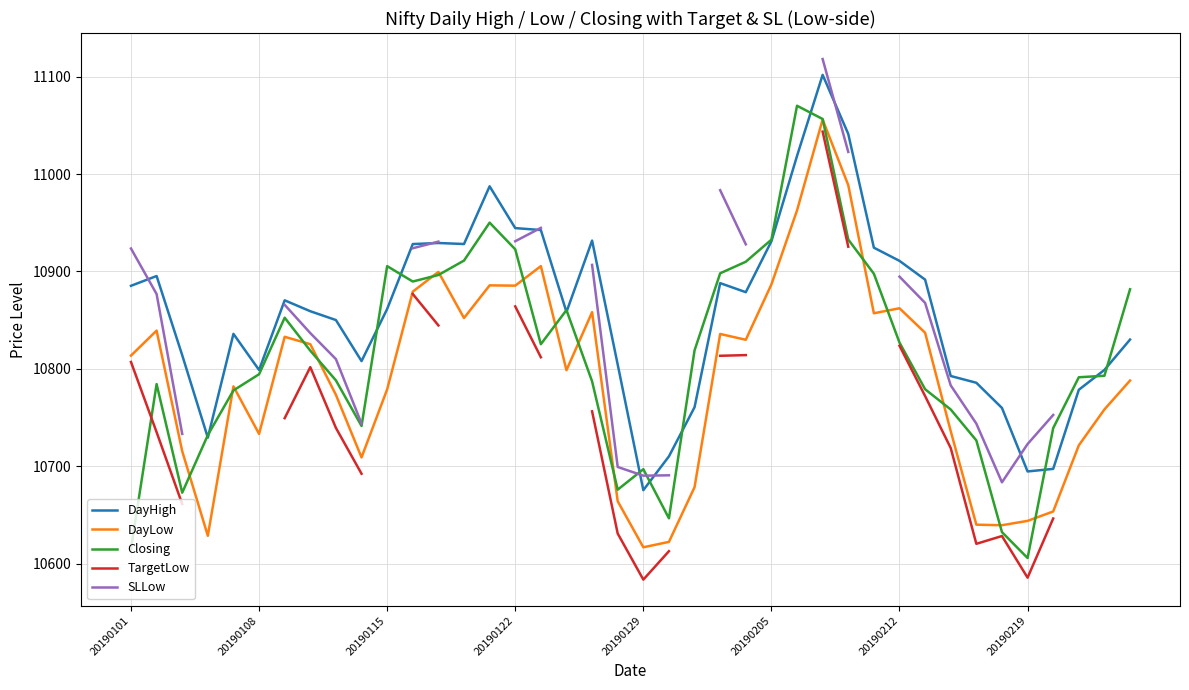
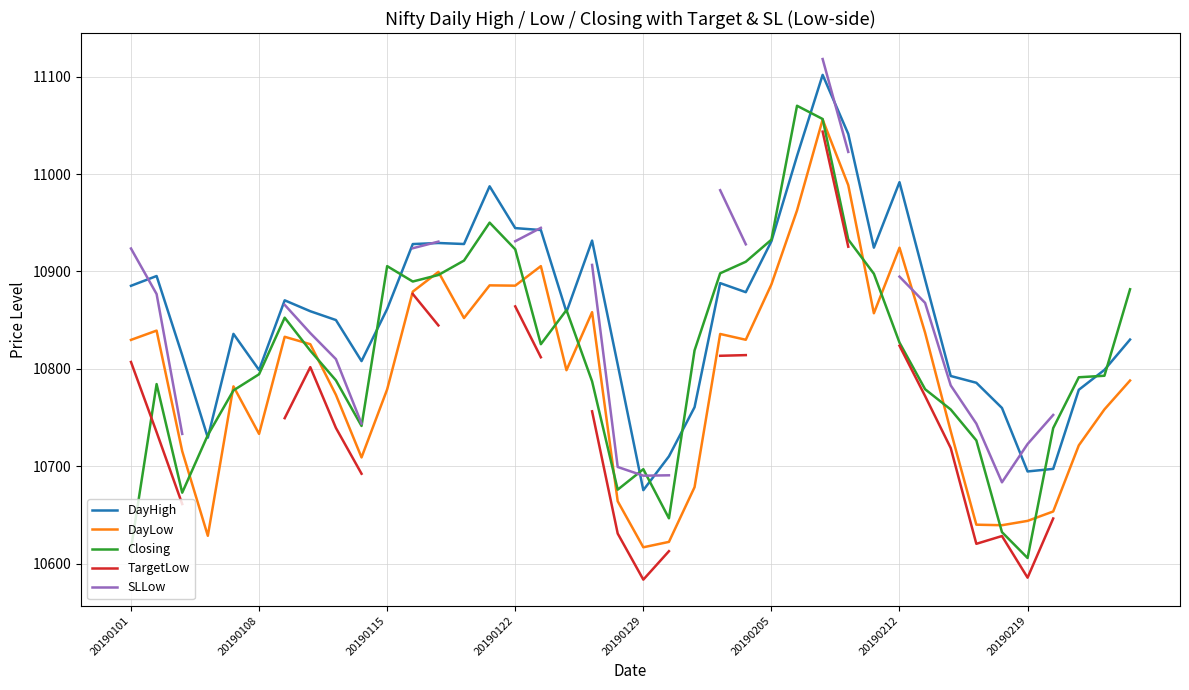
DayLow, 20190101: 10810 -> 10830
DayHigh, 20190212: 10910 -> 10990
DayLow, 20190212: 10860 -> 10920
